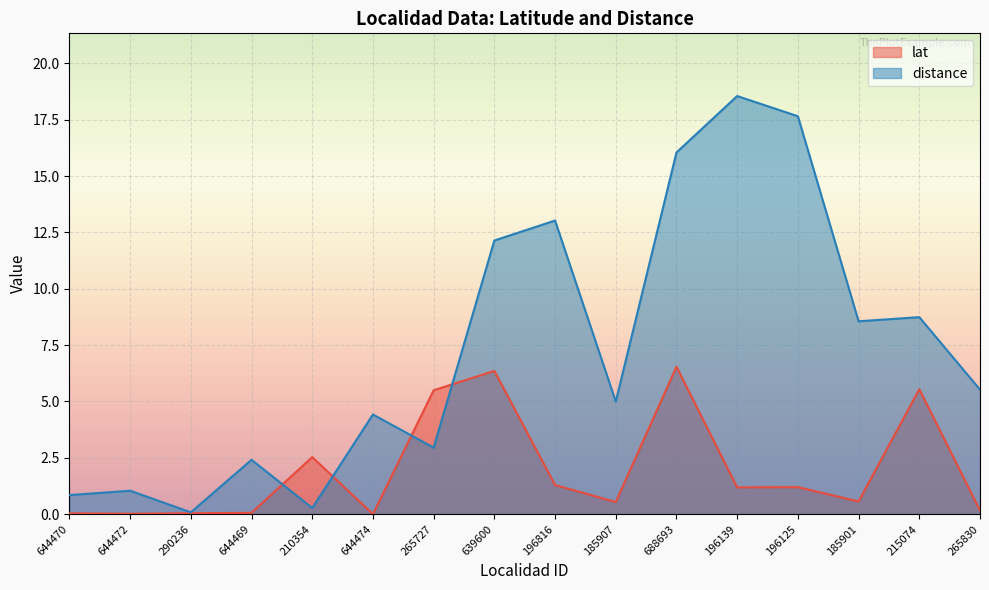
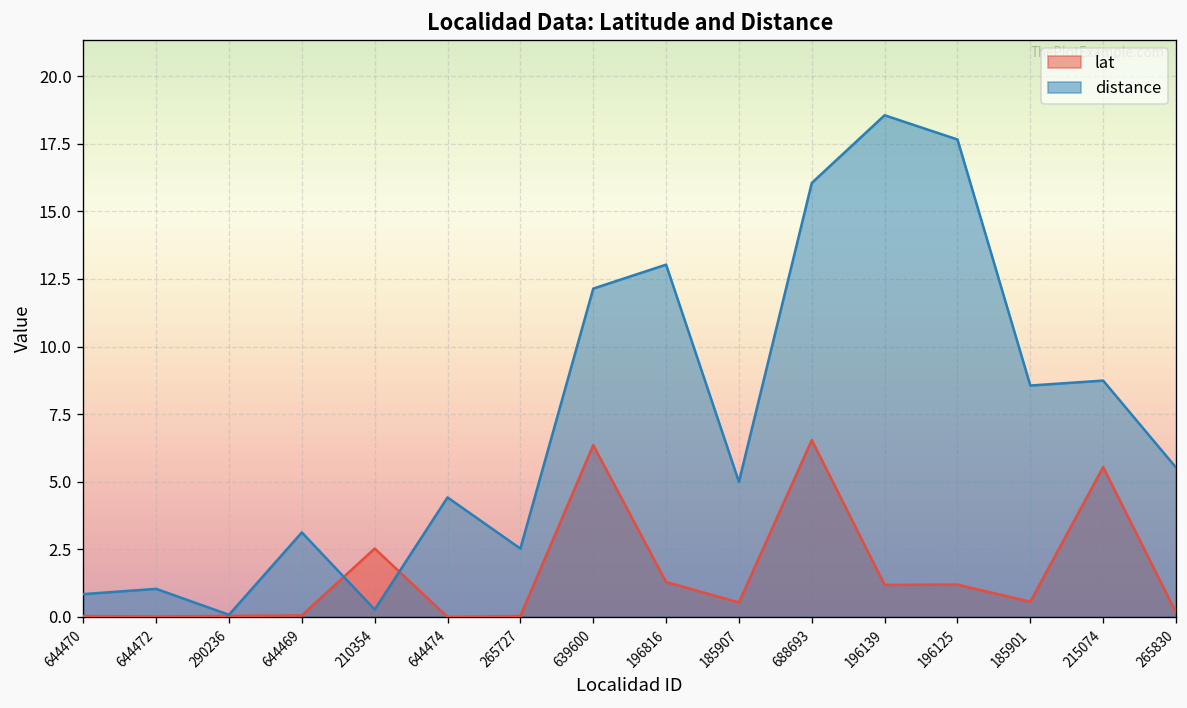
distance, 644469: 2.4 -> 3.1
lat, 265727: 5.5 -> 0.0
distance, 265727: 3.0 -> 2.5
